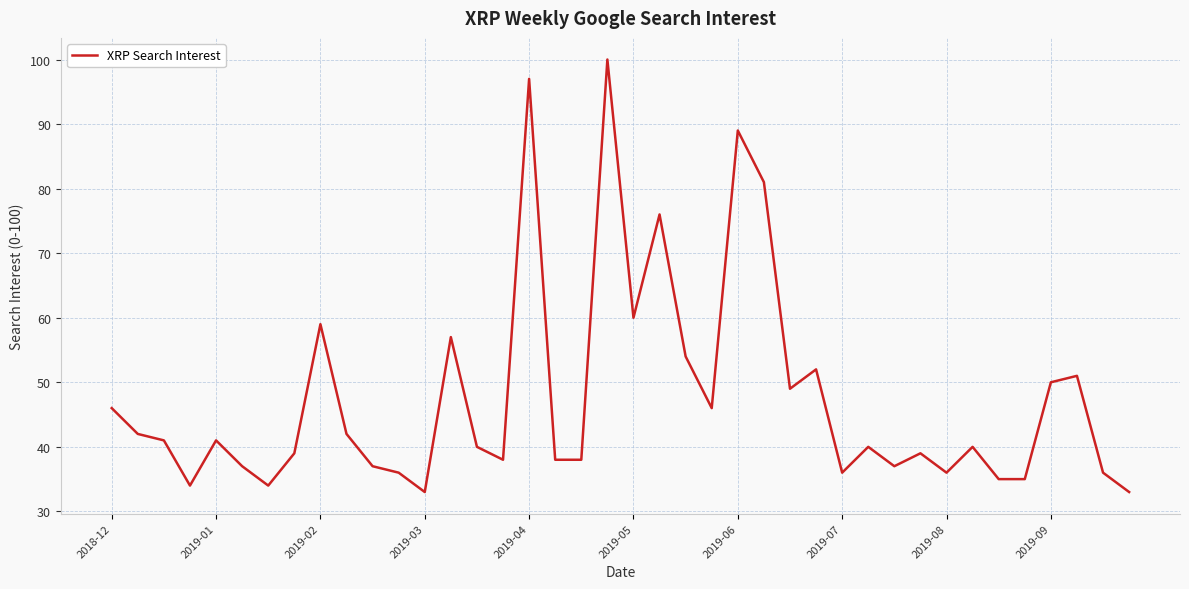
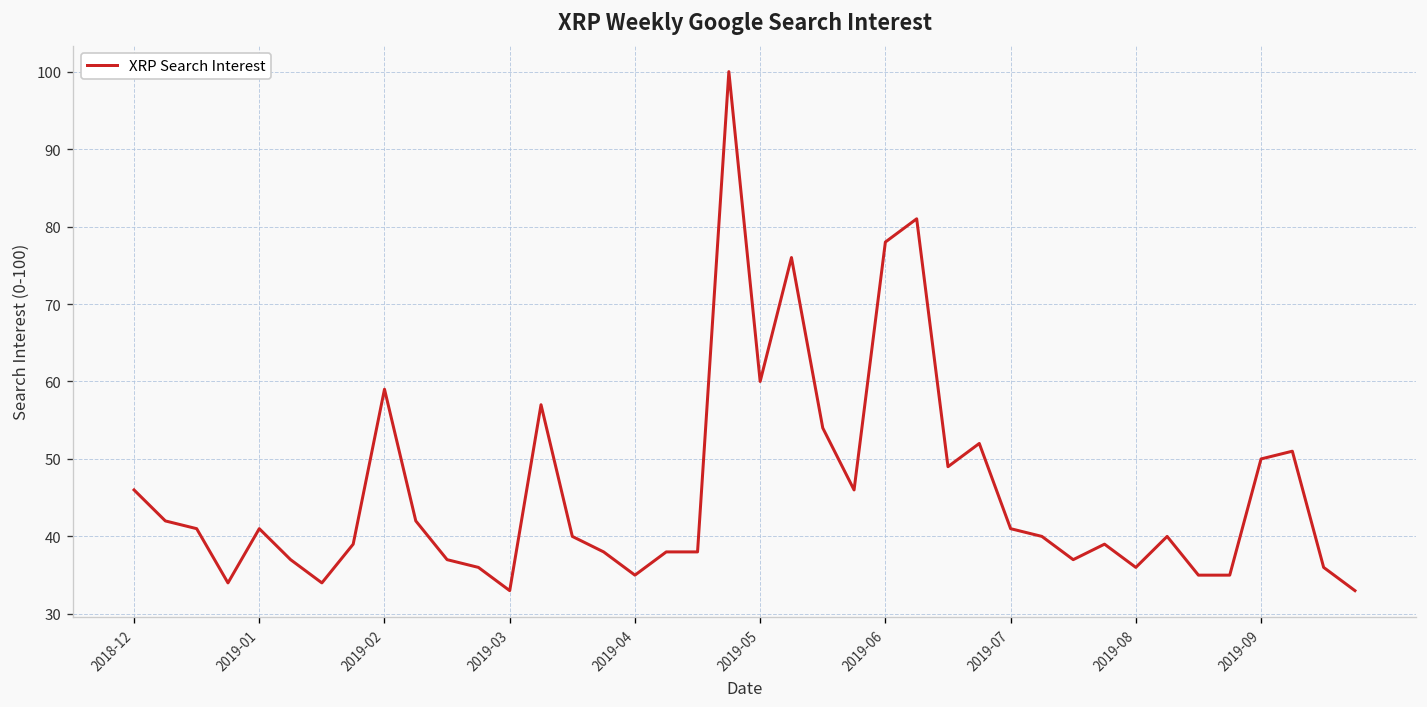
2019-04: 97 -> 35
2019-06: 89 -> 78
2019-07: 36 -> 41
